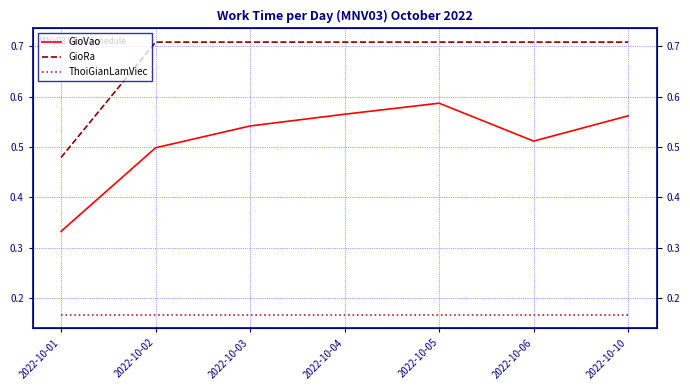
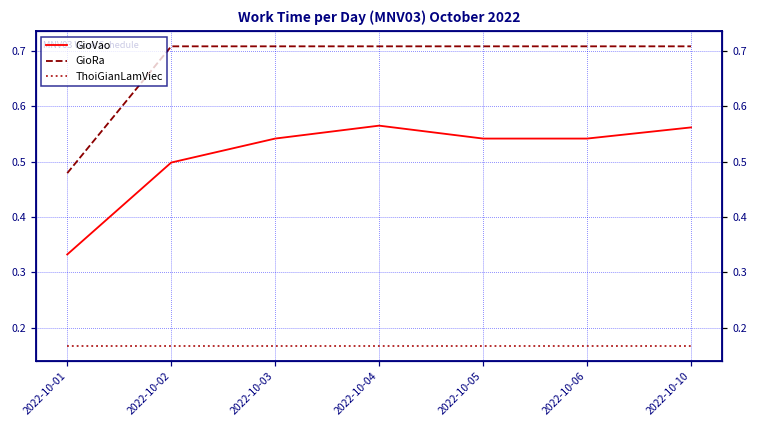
GioVao, 2022-10-05: 0.59 -> 0.54
GioVao, 2022-10-06: 0.51 -> 0.54
